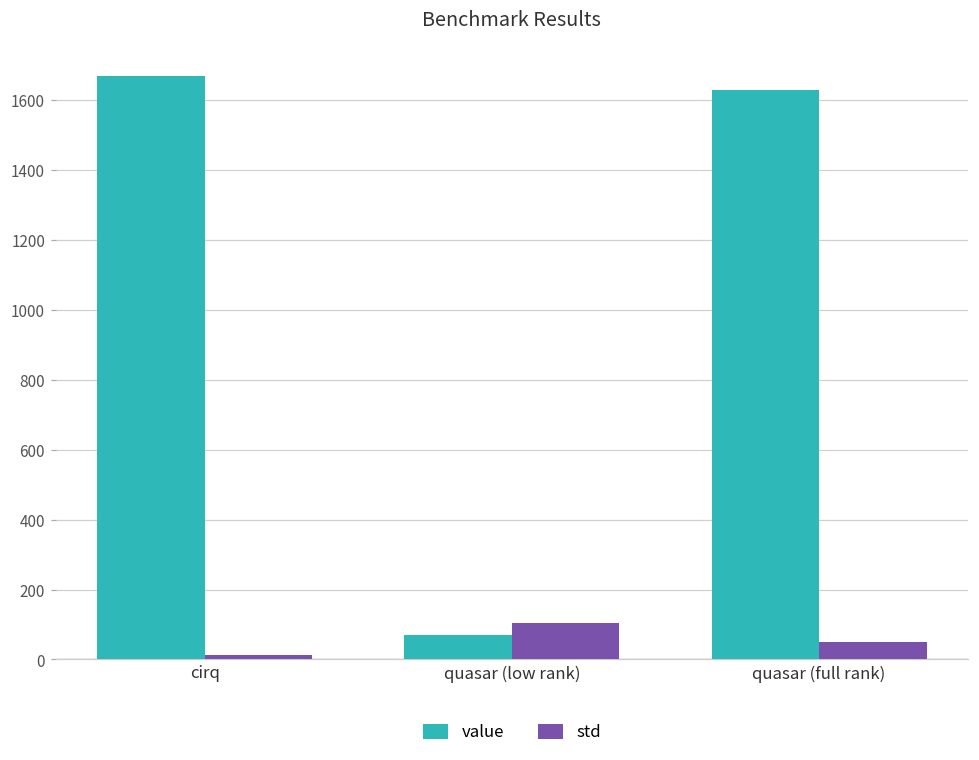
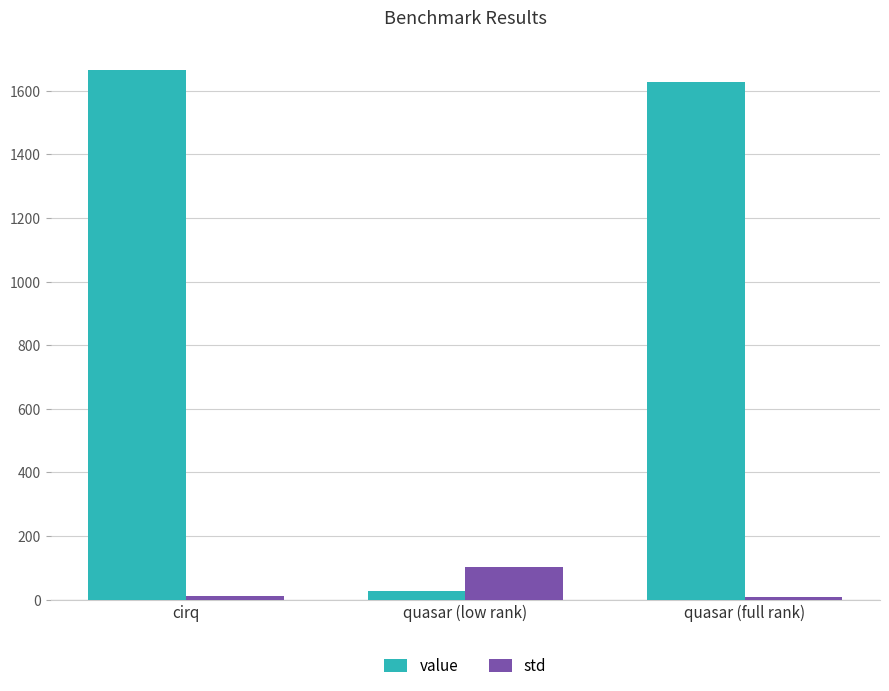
value, quasar (low rank): 70 -> 30
std, quasar (full rank): 50 -> 10
